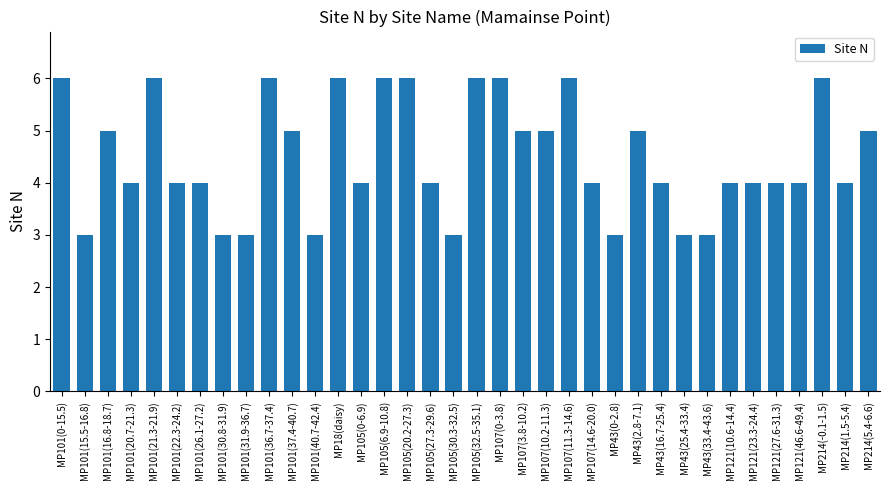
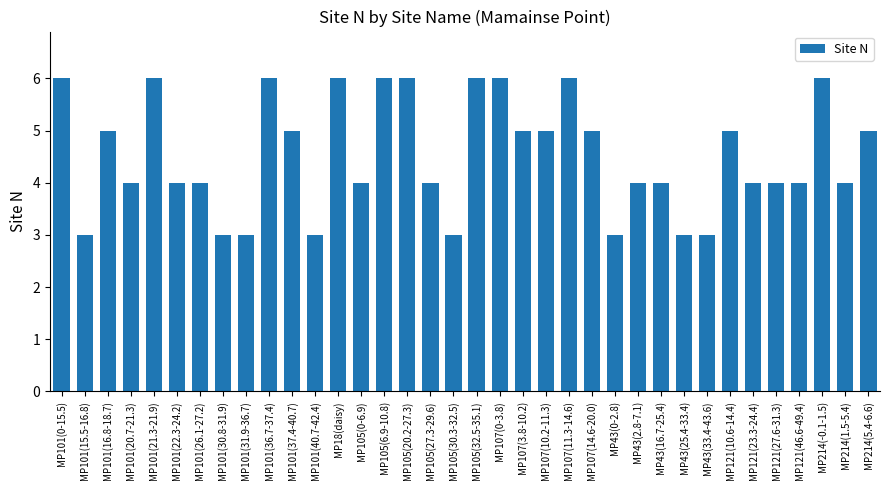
MP107(14.6-20.0): 4 -> 5
MP43(2.8-7.1): 5 -> 4
MP121(10.6-14.4): 4 -> 5
